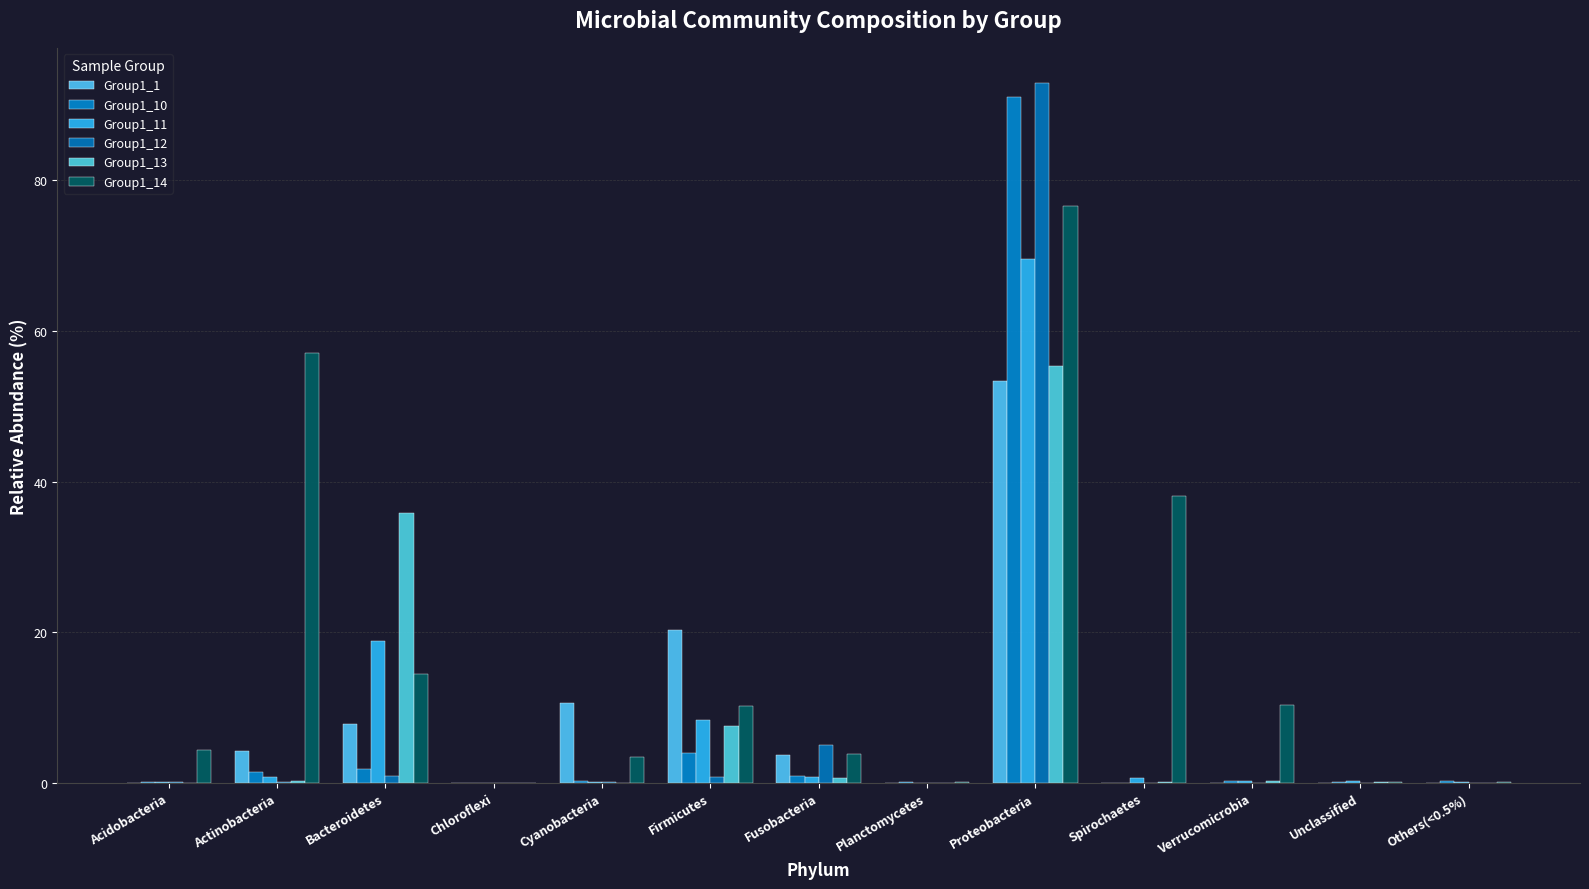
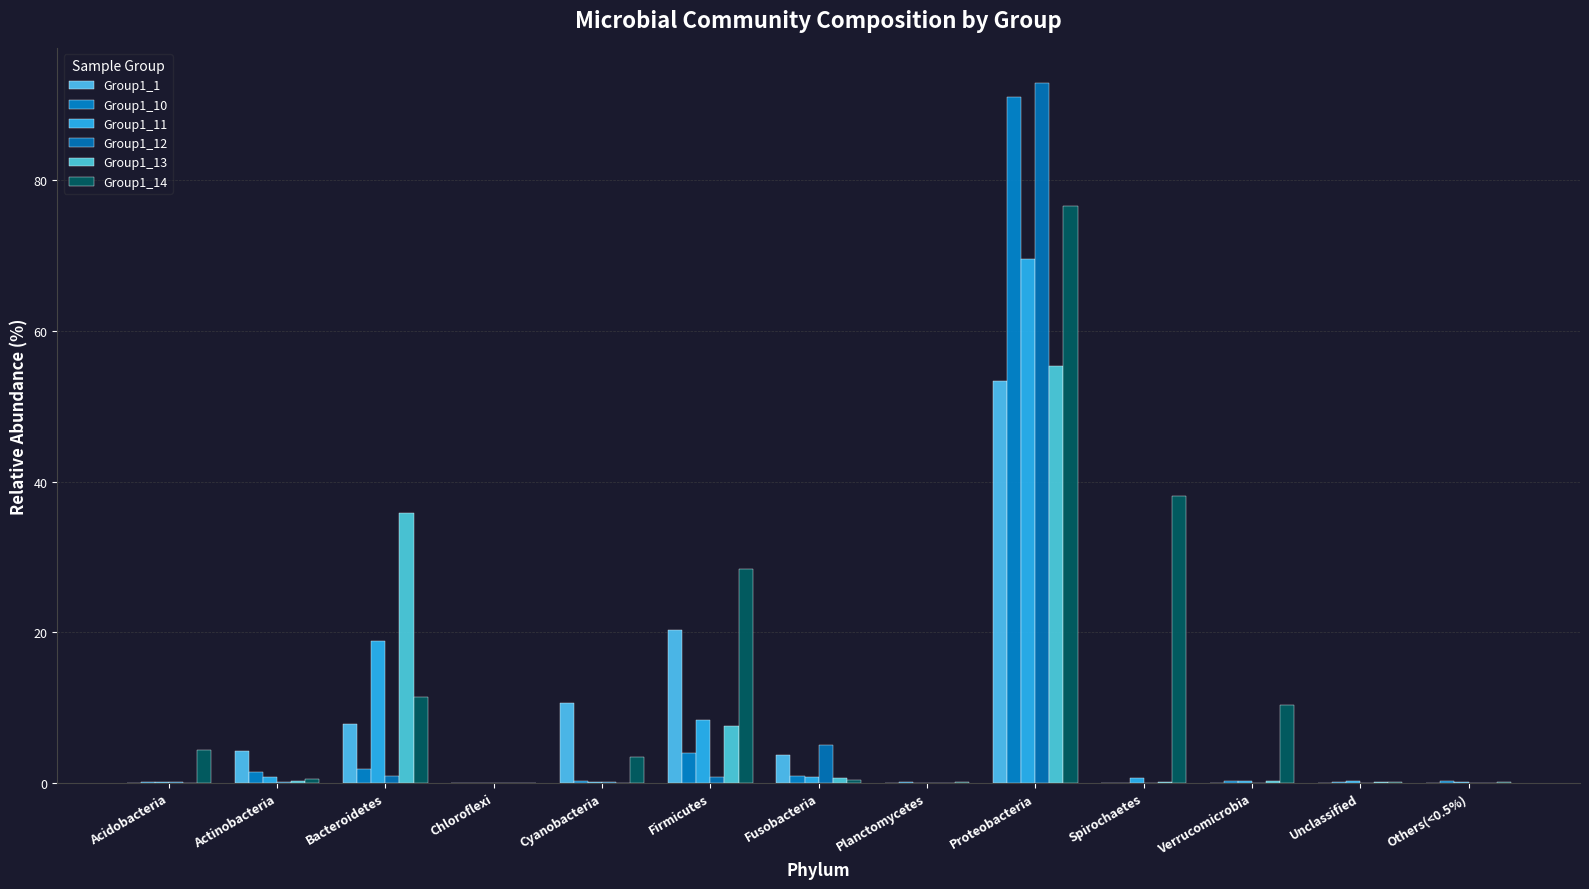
Group1_14, Actinobacteria: 57 -> 1
Group1_14, Bacteroidetes: 14 -> 11
Group1_14, Firmicutes: 10 -> 28
Group1_14, Fusobacteria: 4 -> 0
